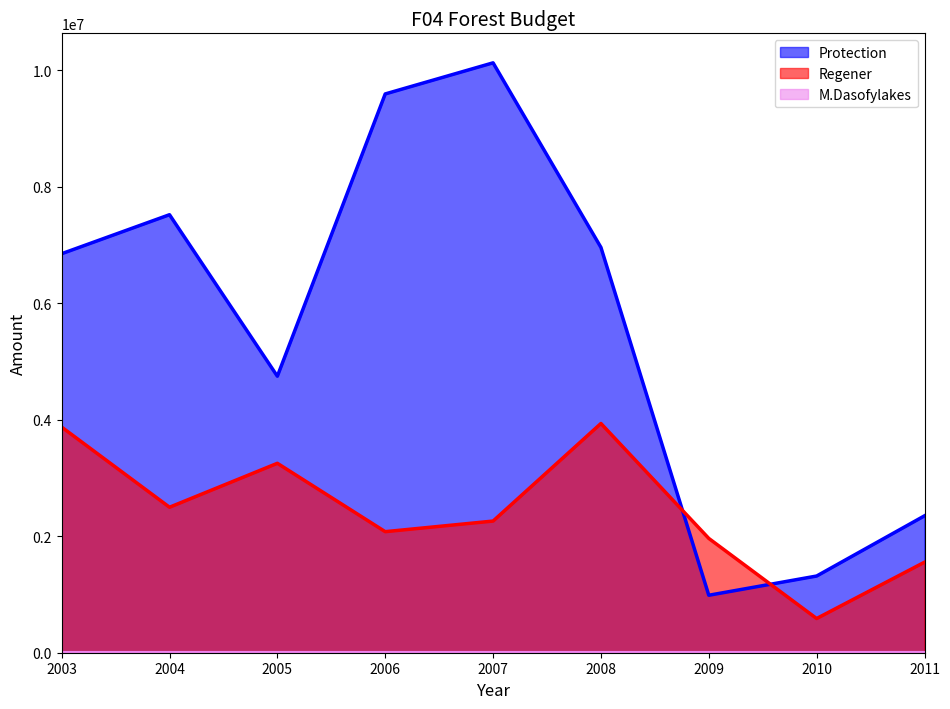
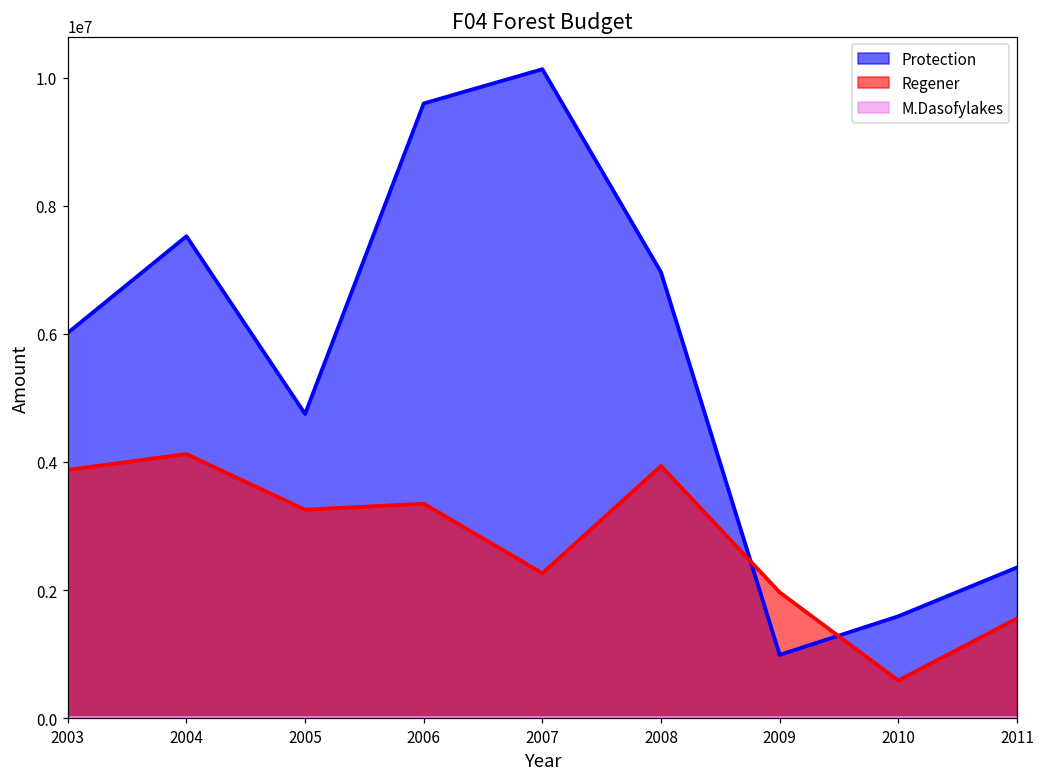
Protection, 2003: 6900000 -> 6000000
Regener, 2004: 2500000 -> 4100000
Regener, 2006: 2100000 -> 3300000
Protection, 2010: 1300000 -> 1600000
